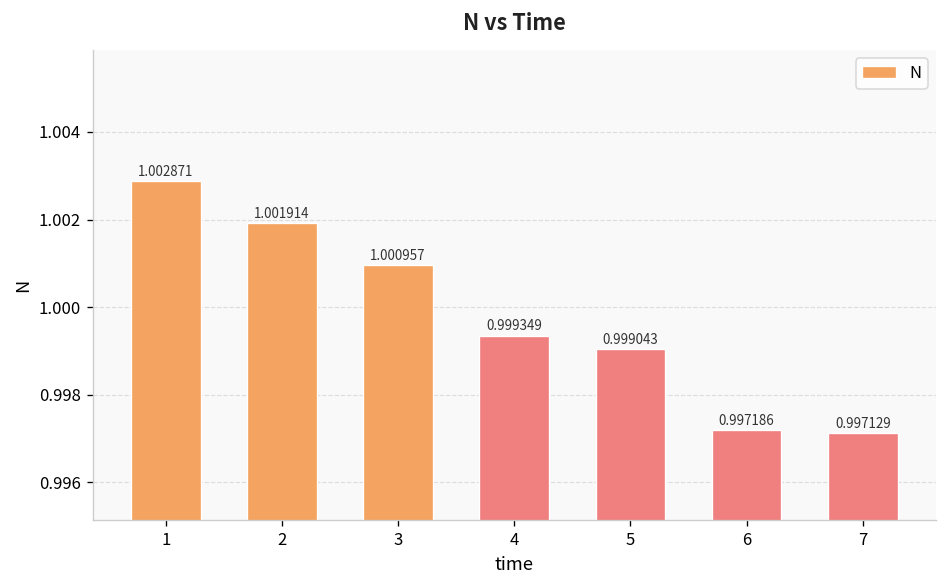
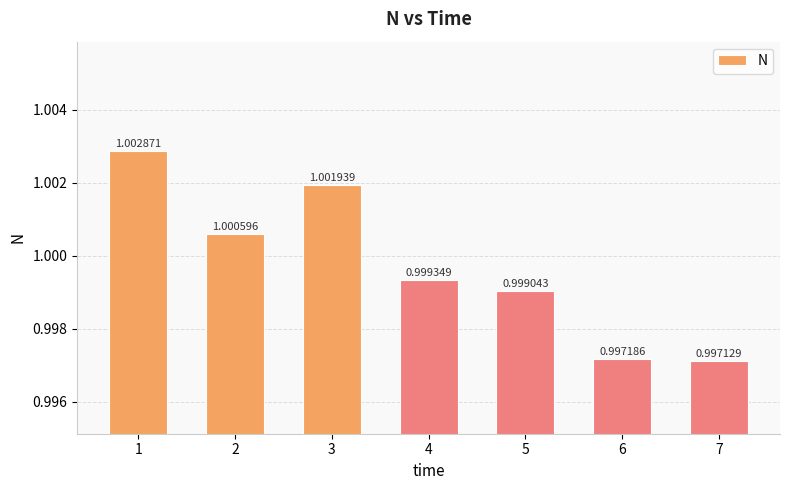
2: 1.001914 -> 1.000596
3: 1.000957 -> 1.001939
